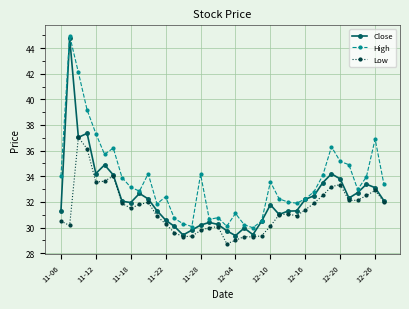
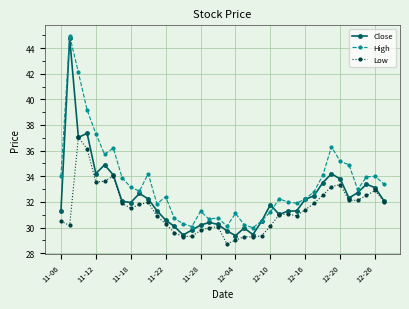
High, 11-28: 34.2 -> 31.3
High, 12-10: 33.6 -> 31.2
High, 12-26: 36.9 -> 34.0
